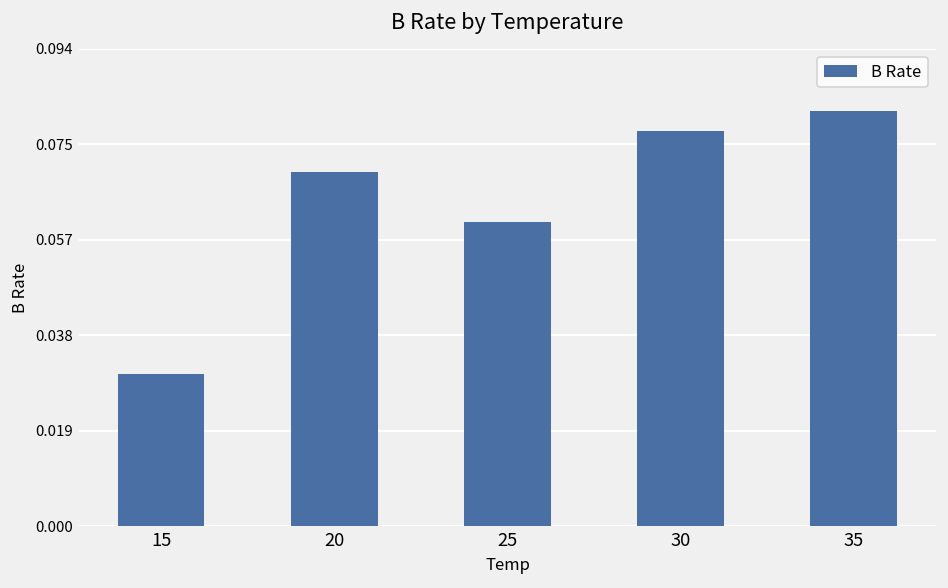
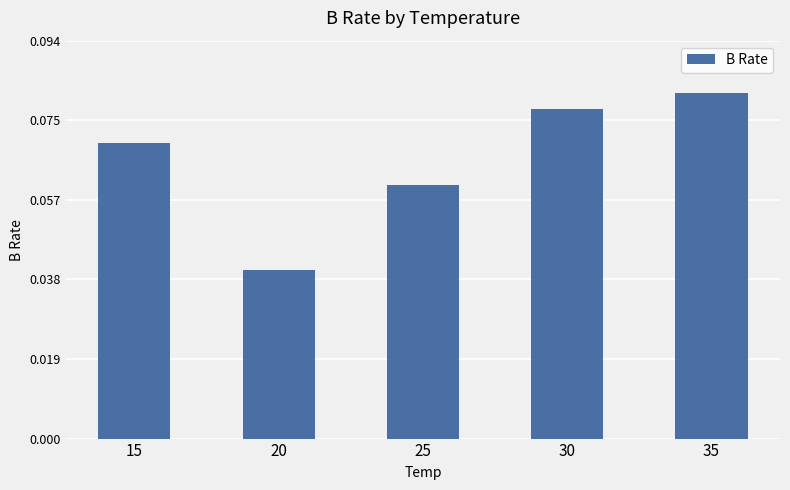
15: 0.03 -> 0.07
20: 0.07 -> 0.04
